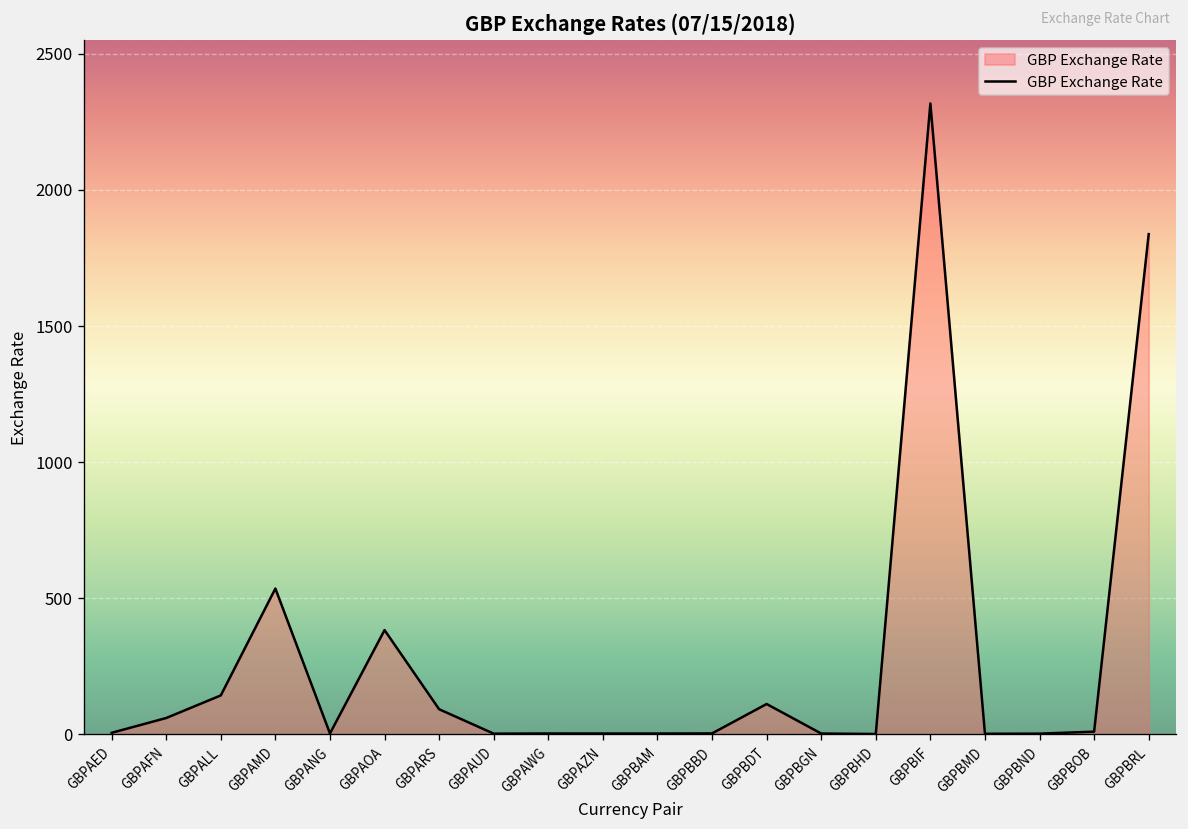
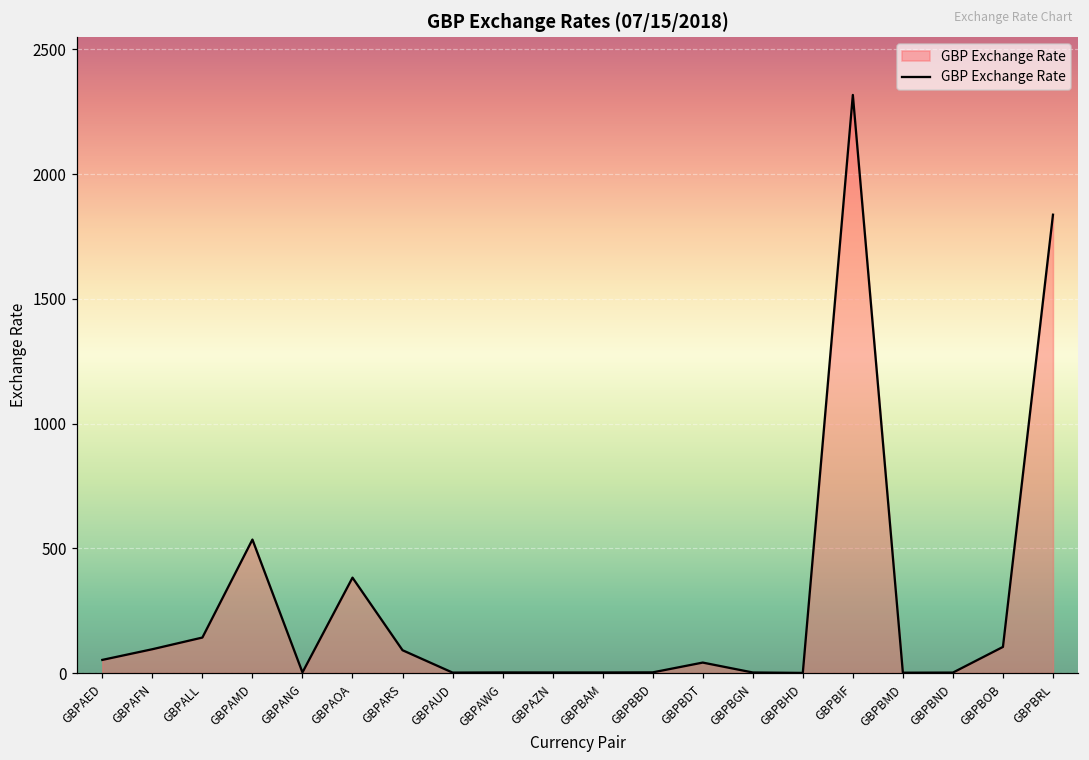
GBPAED: 0 -> 50
GBPAFN: 60 -> 100
GBPBDT: 110 -> 40
GBPBOB: 10 -> 100
